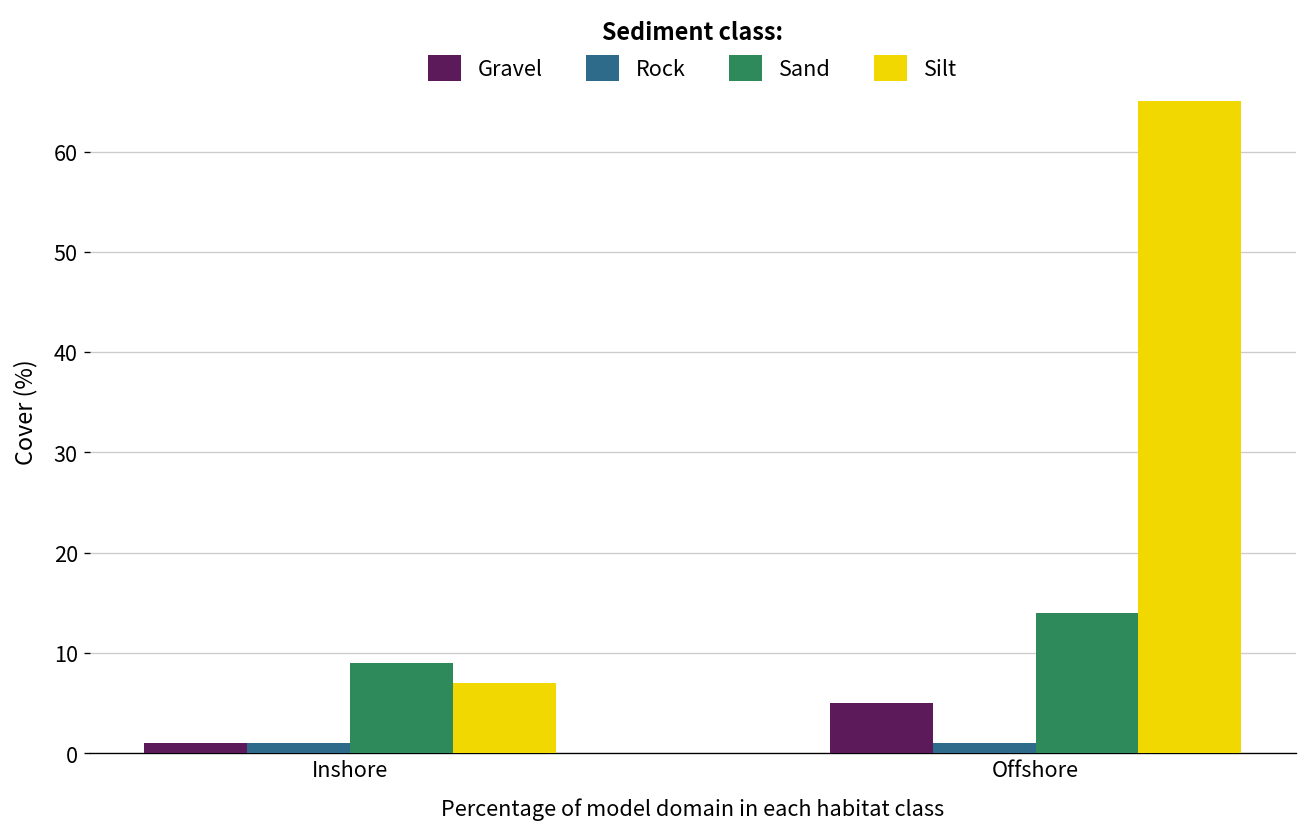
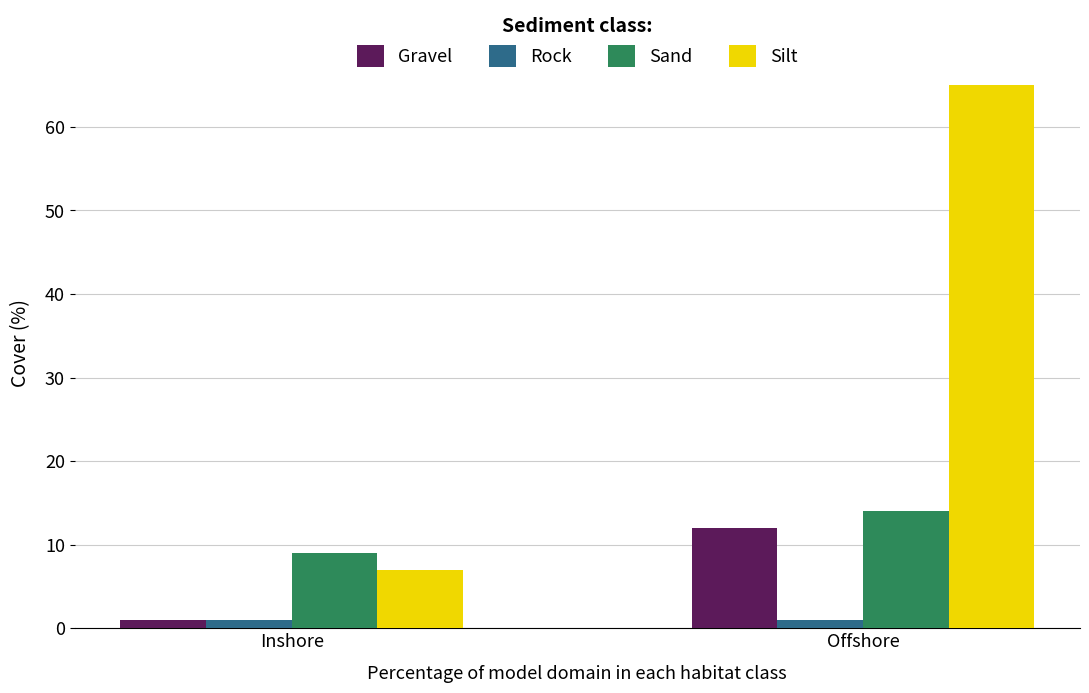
Gravel, Offshore: 5 -> 12
